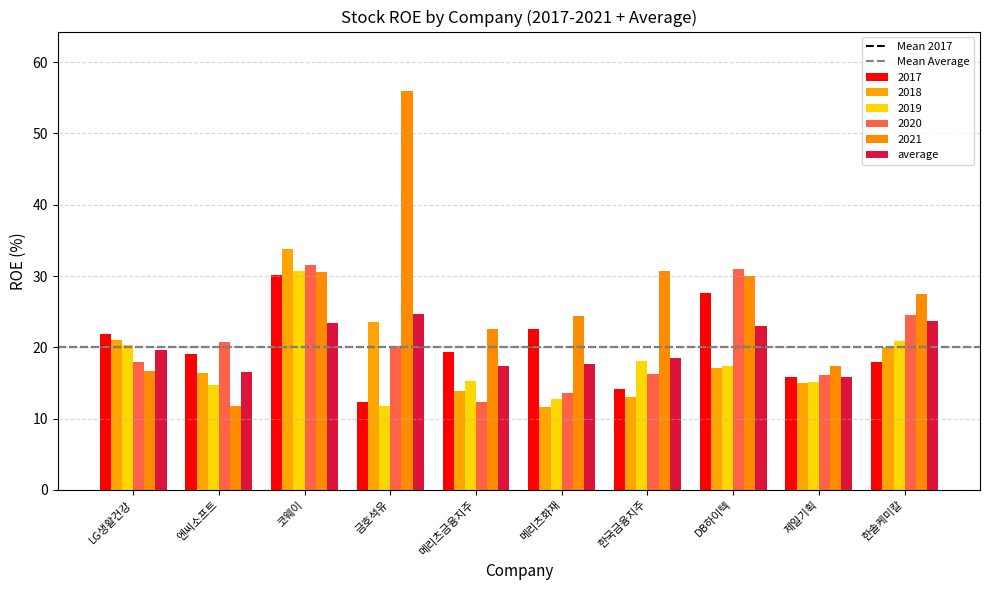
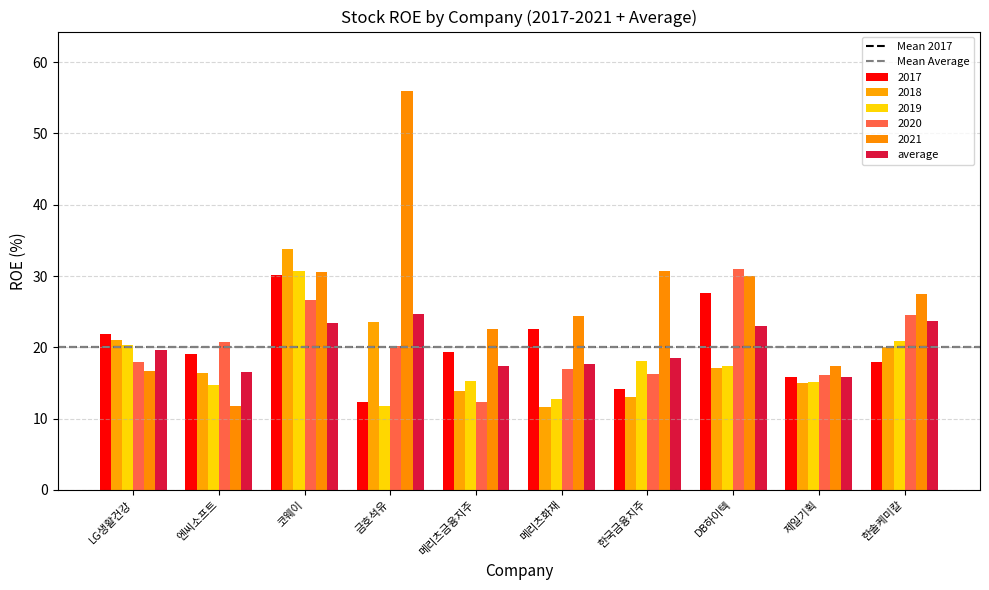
2020, 코웨이: 32 -> 27
2020, 메리츠화재: 14 -> 17
